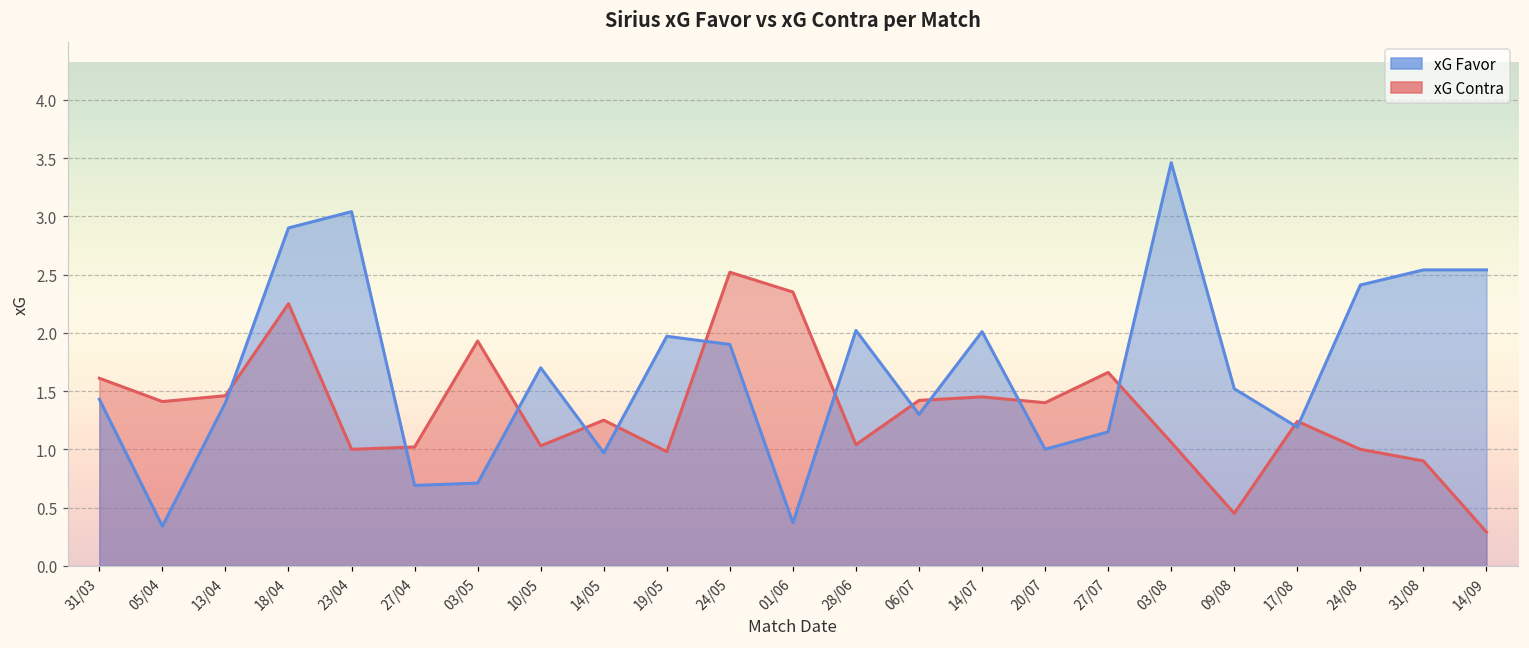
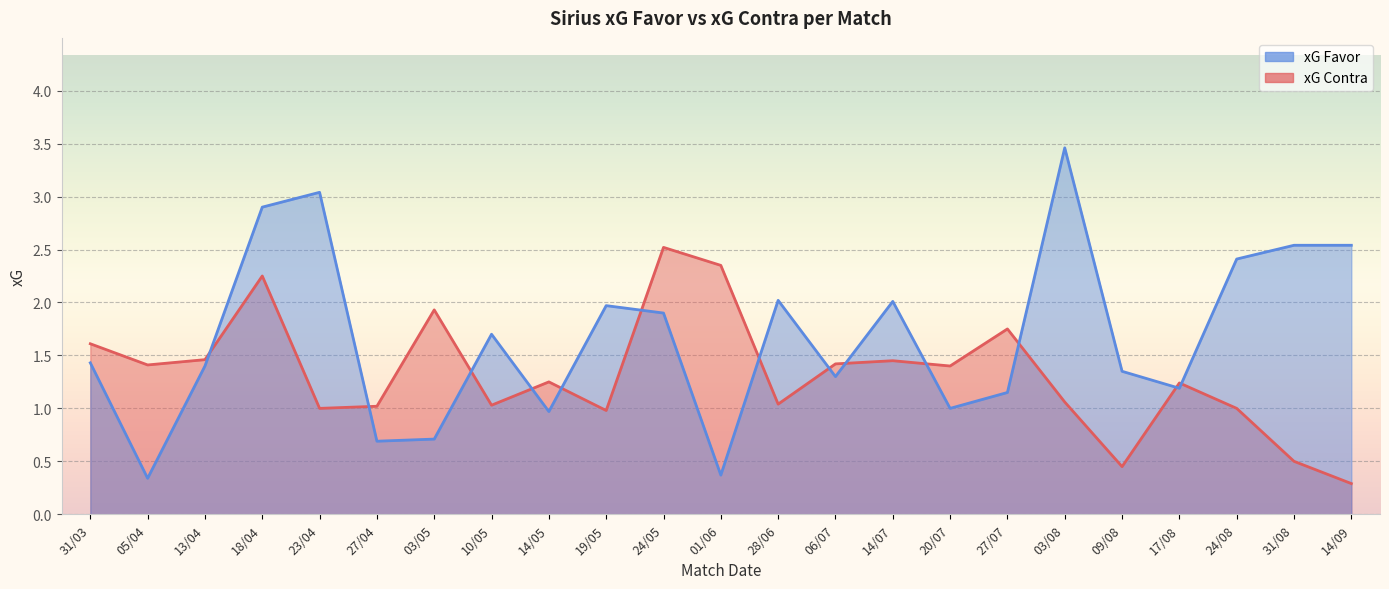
xG Contra, 27/07: 1.66 -> 1.75
xG Favor, 09/08: 1.52 -> 1.35
xG Contra, 31/08: 0.9 -> 0.5
